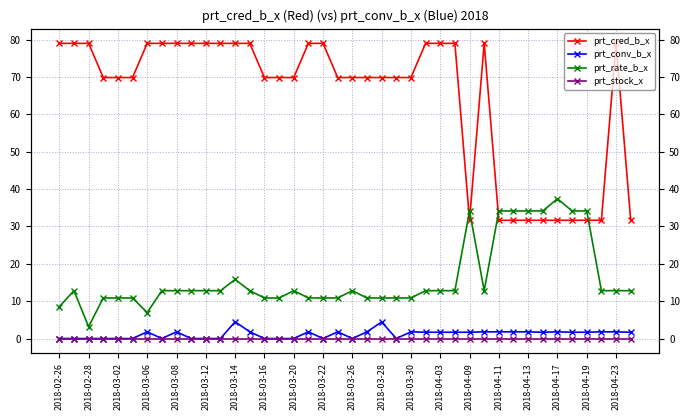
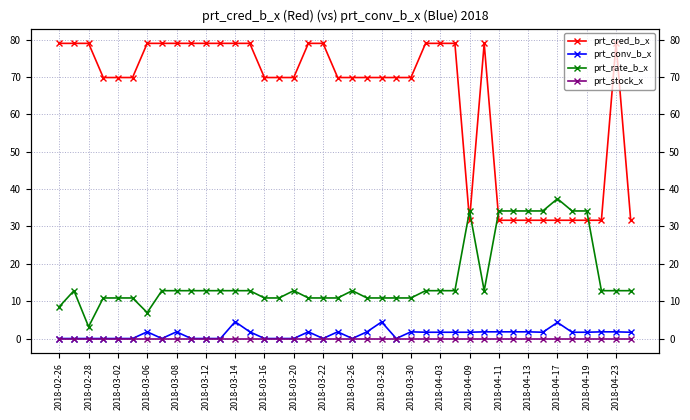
prt_rate_b_x, 2018-03-14: 16 -> 13
prt_conv_b_x, 2018-04-17: 2 -> 4
